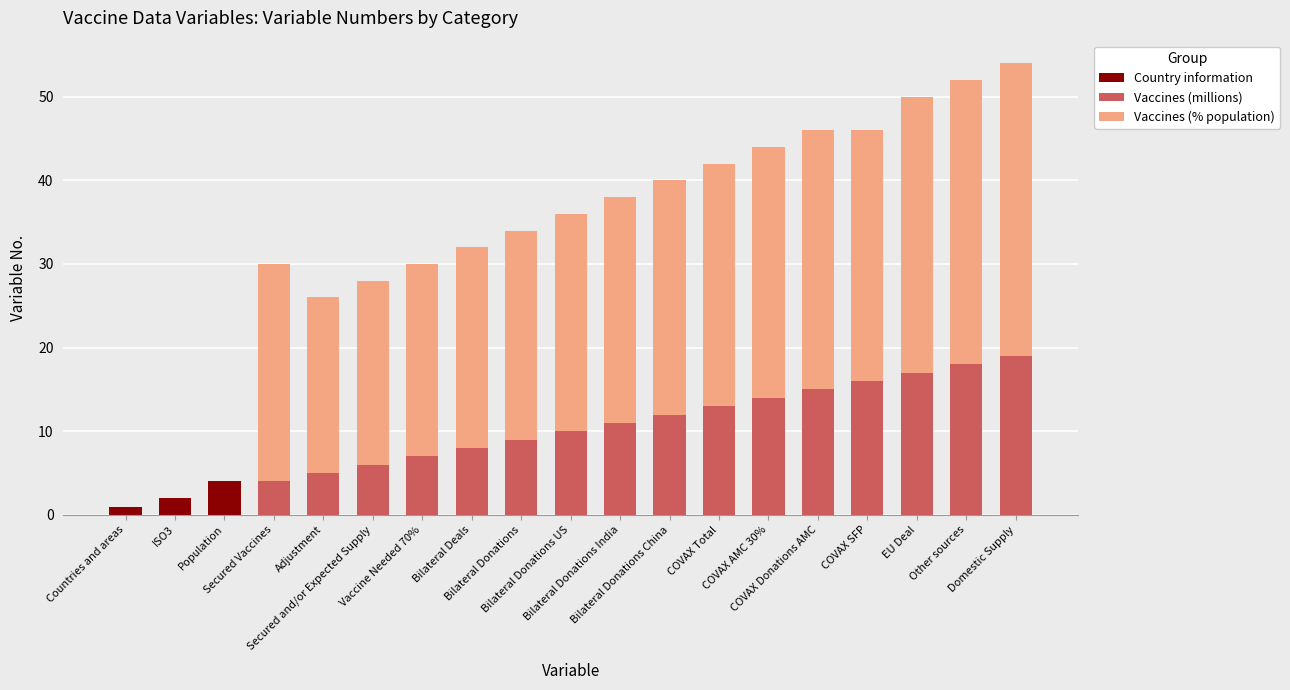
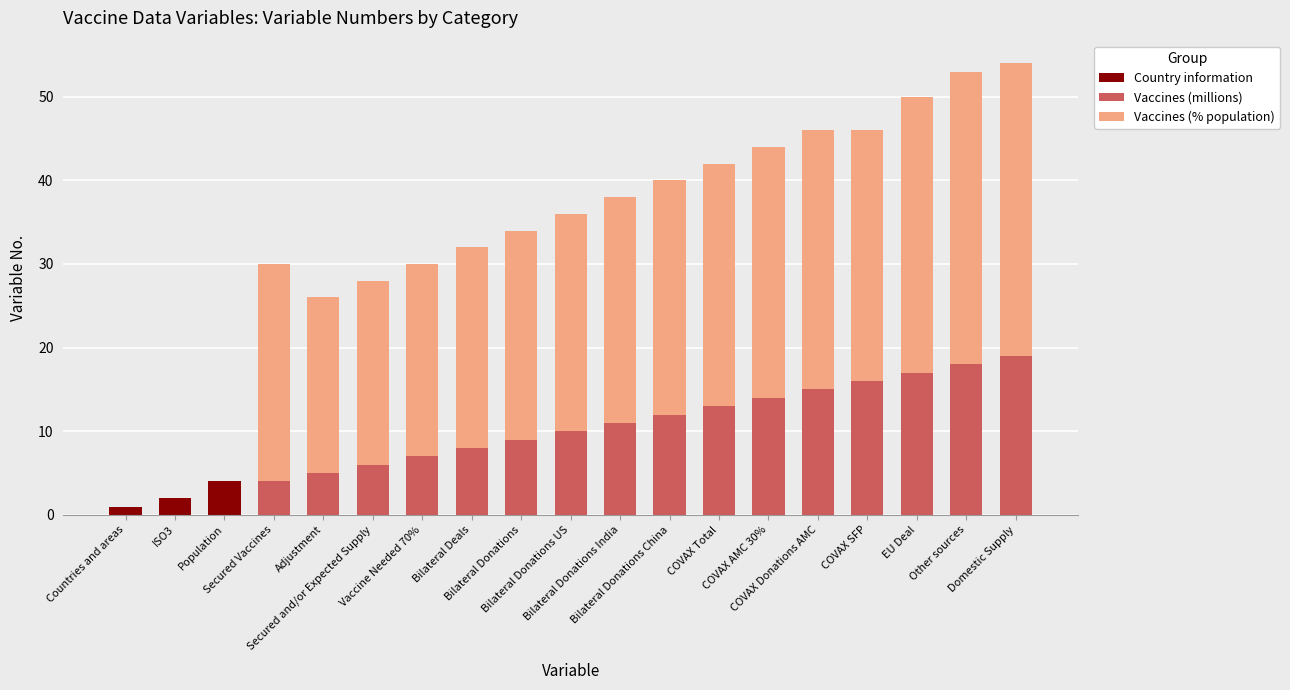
Vaccines (% population), Other sources: 34 -> 35
